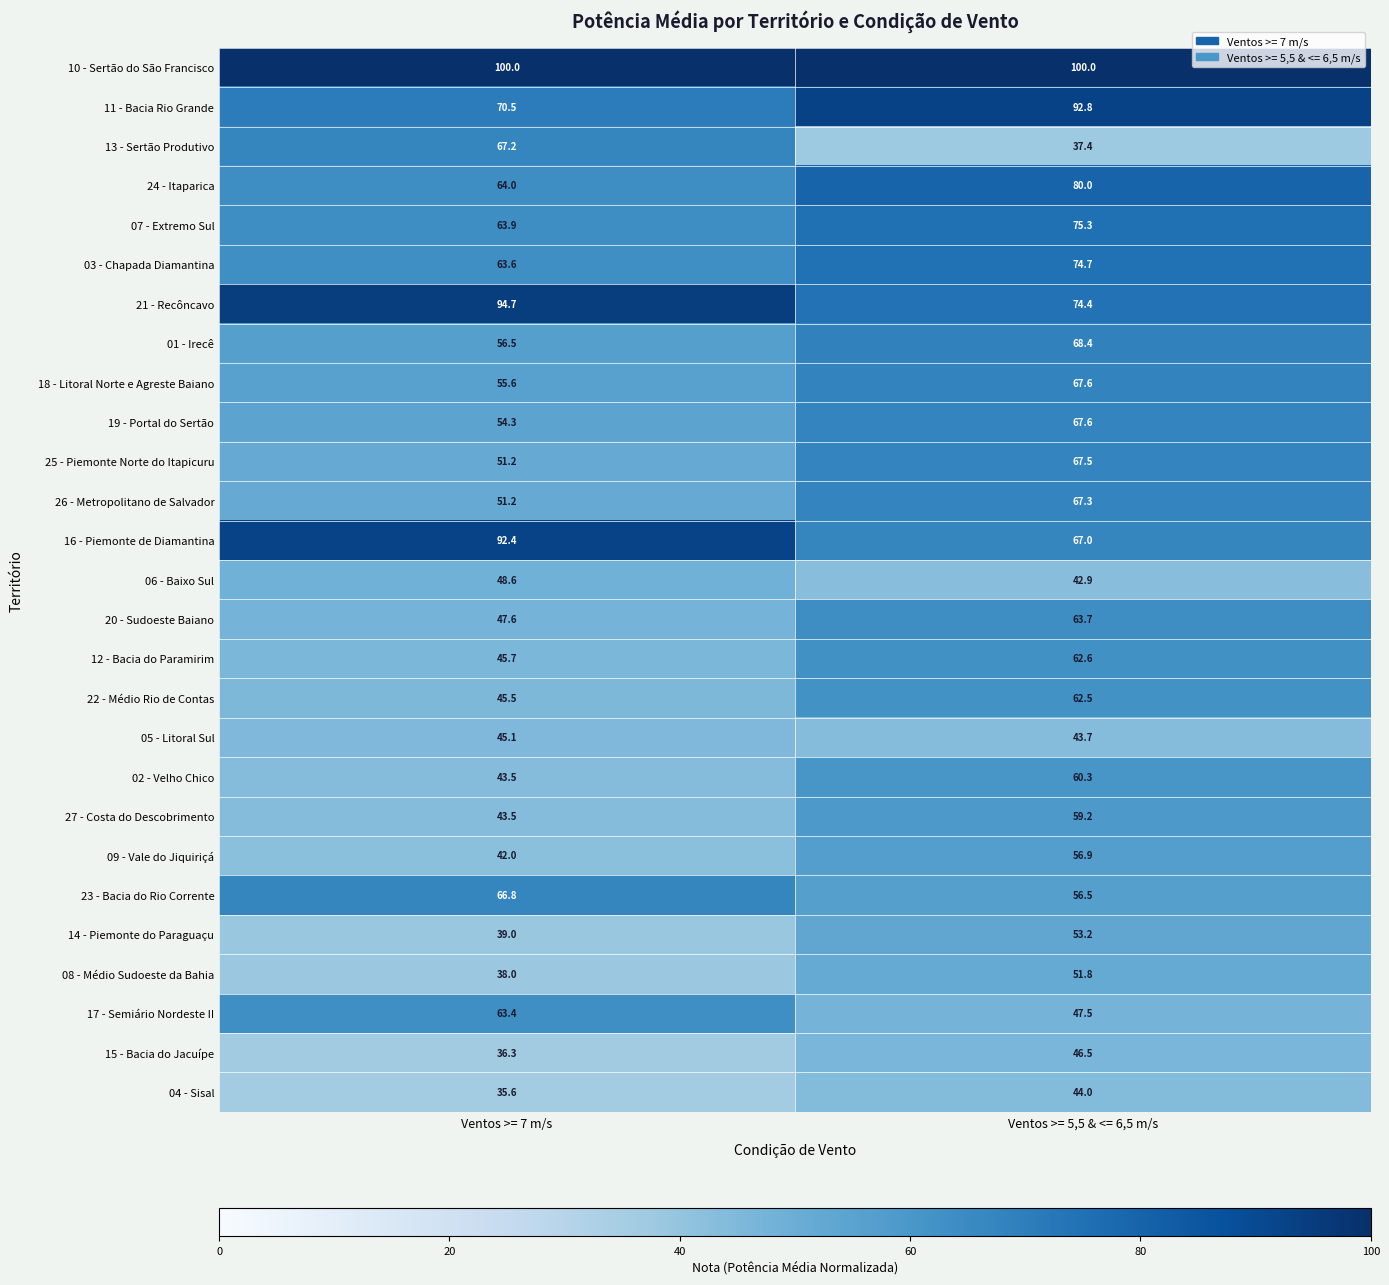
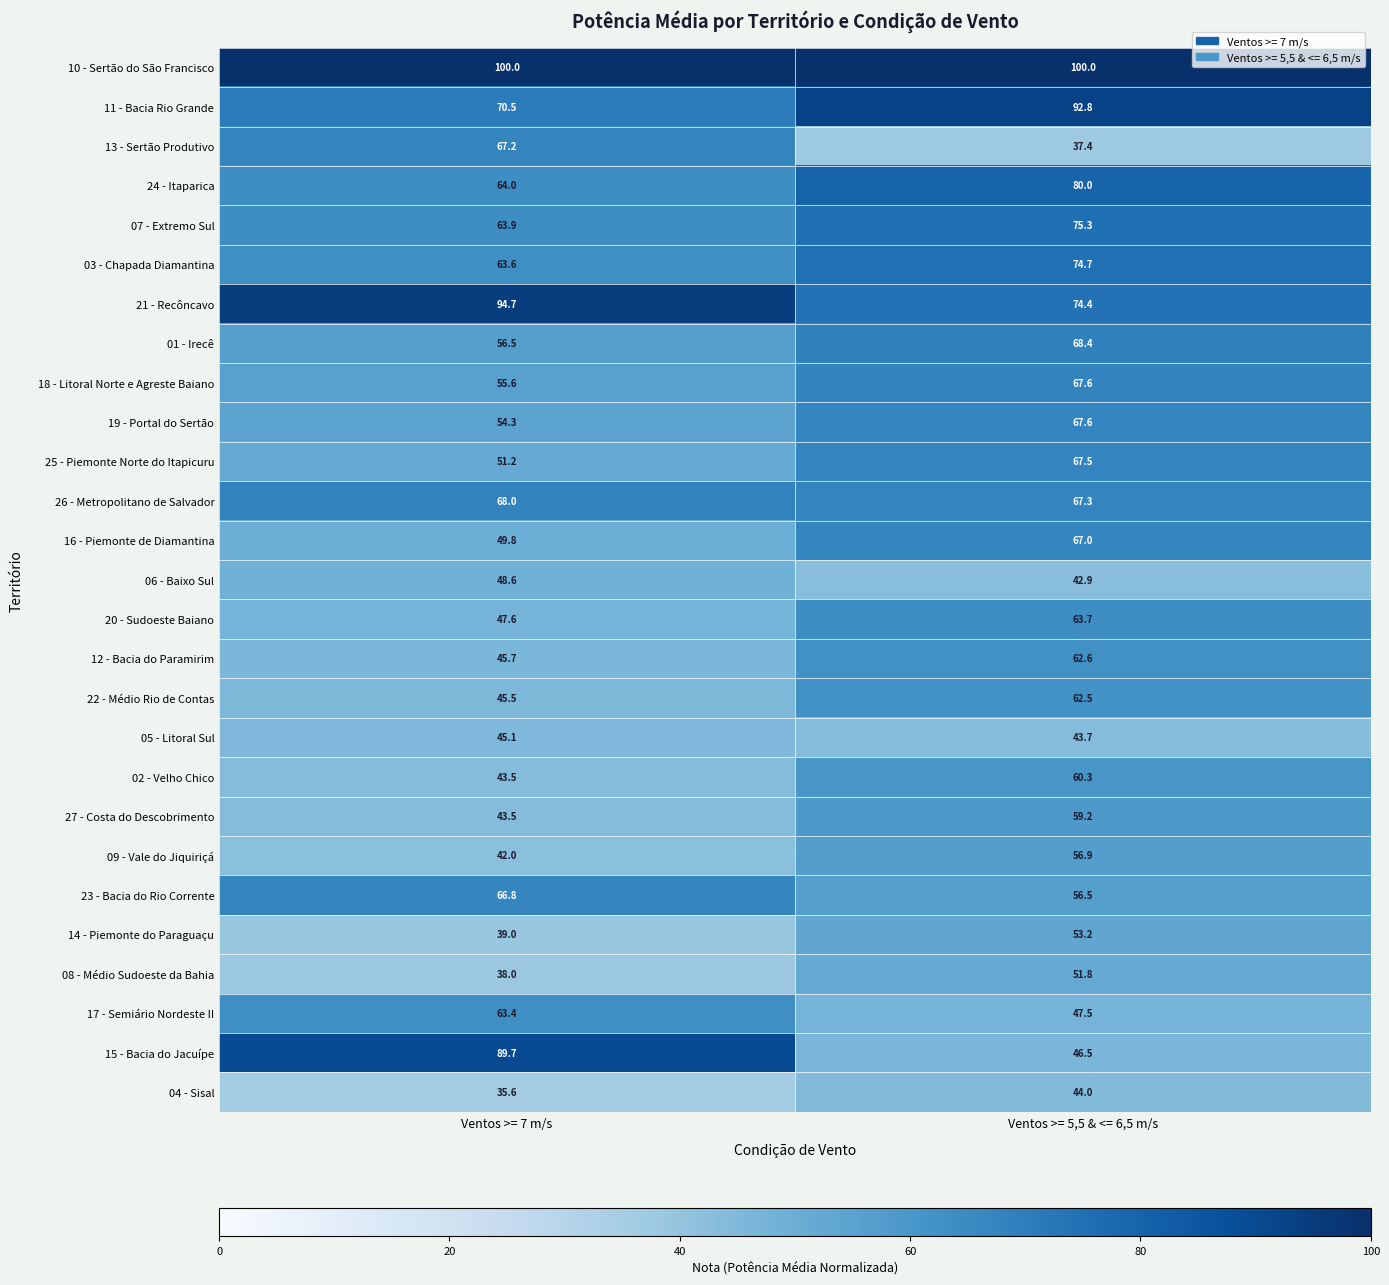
26 - Metropolitano de Salvador, Ventos >= 7 m/s: 51.2 -> 68.0
16 - Piemonte de Diamantina, Ventos >= 7 m/s: 92.4 -> 49.8
15 - Bacia do Jacuípe, Ventos >= 7 m/s: 36.3 -> 89.7
